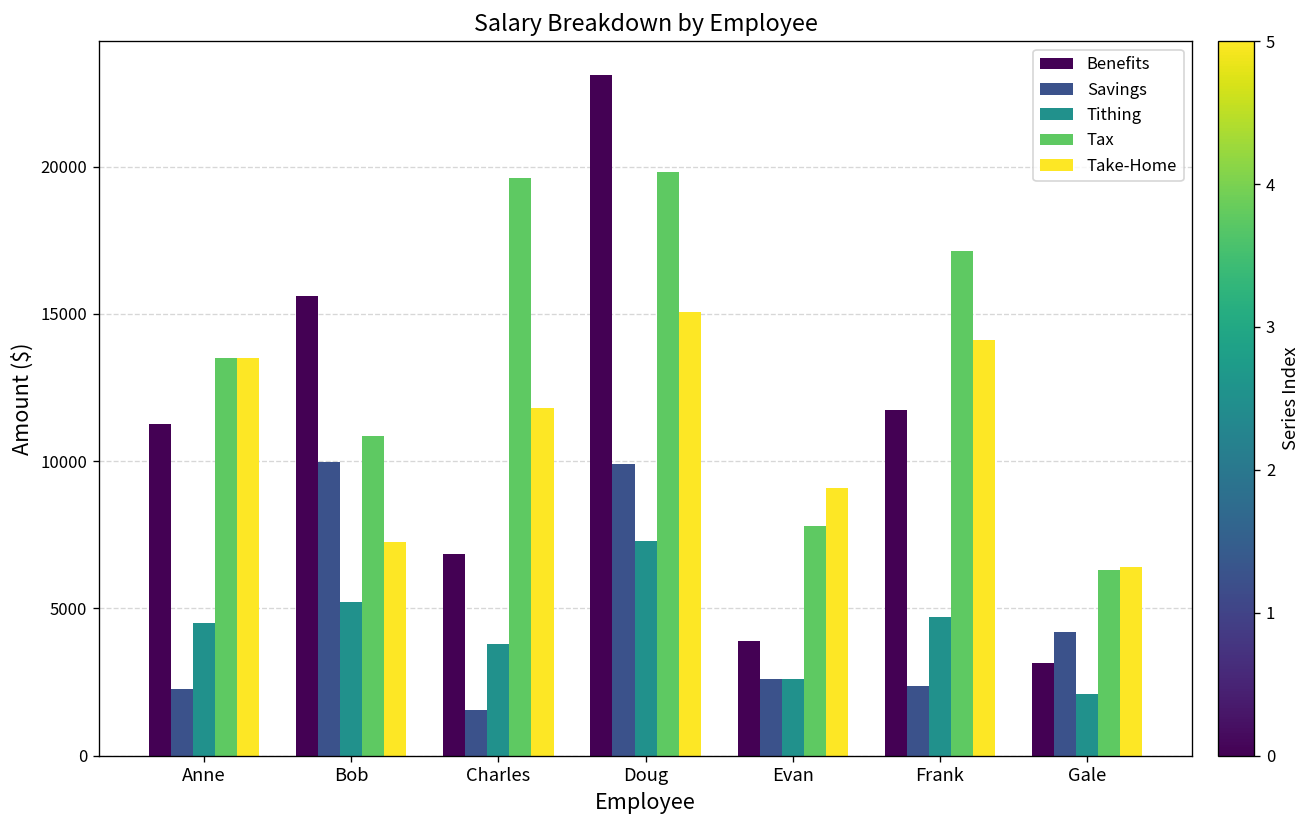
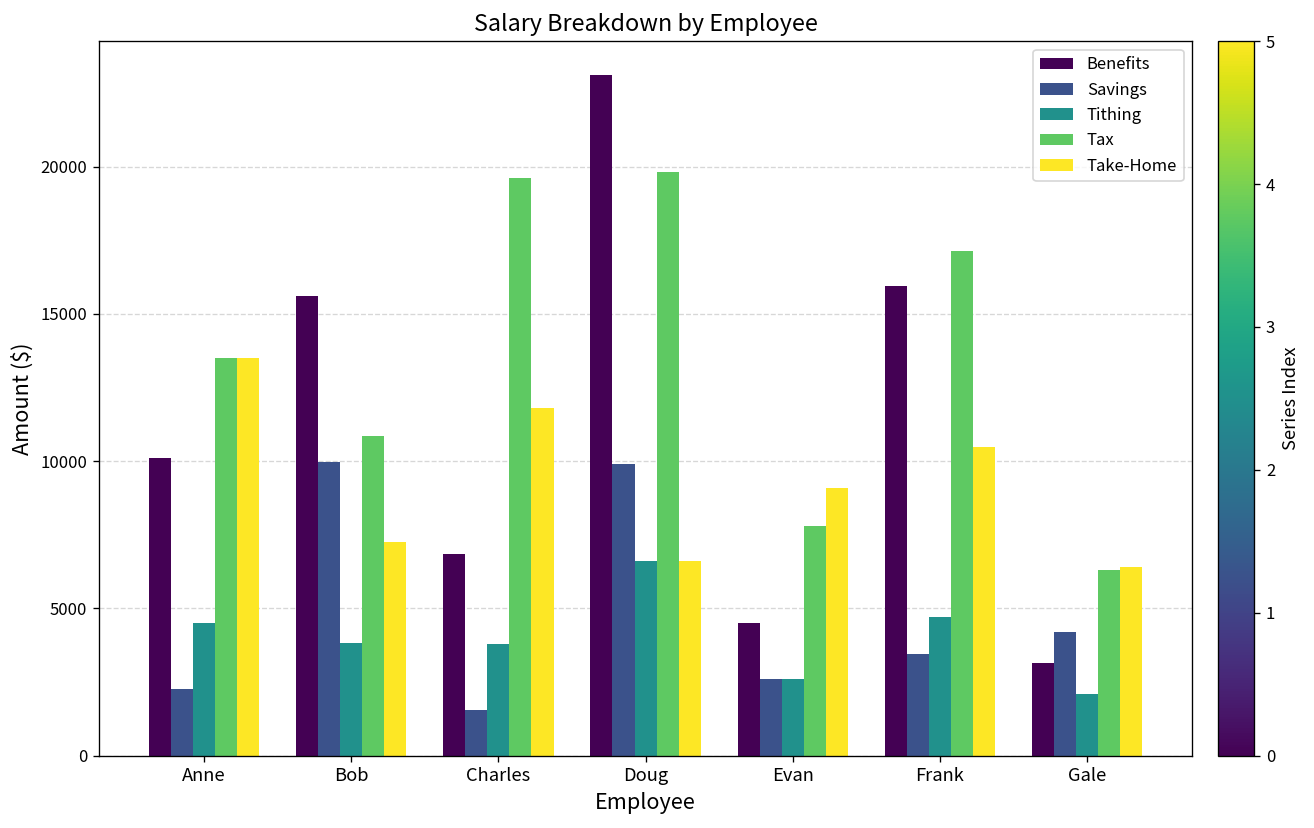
Benefits, Anne: 11300 -> 10100
Tithing, Bob: 5200 -> 3800
Tithing, Doug: 7300 -> 6600
Take-Home, Doug: 15100 -> 6600
Benefits, Evan: 3900 -> 4500
Benefits, Frank: 11800 -> 16000
Savings, Frank: 2400 -> 3500
Take-Home, Frank: 14100 -> 10500
